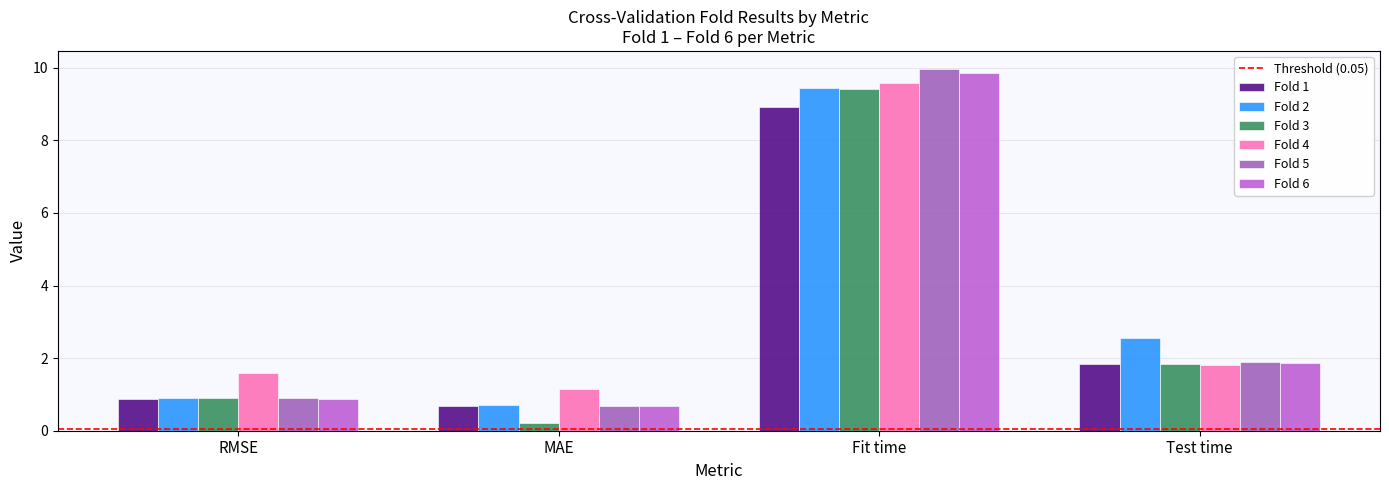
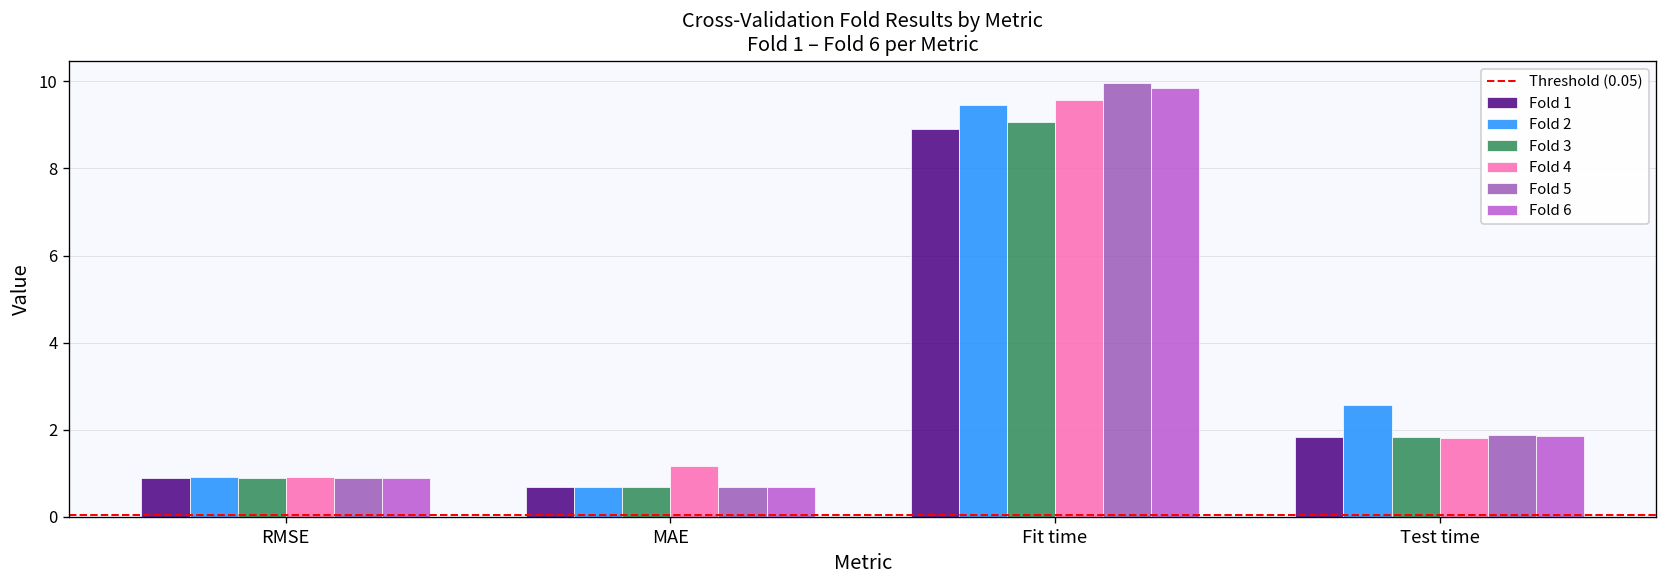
Fold 4, RMSE: 1.6 -> 0.9
Fold 3, MAE: 0.2 -> 0.7
Fold 3, Fit time: 9.4 -> 9.1
